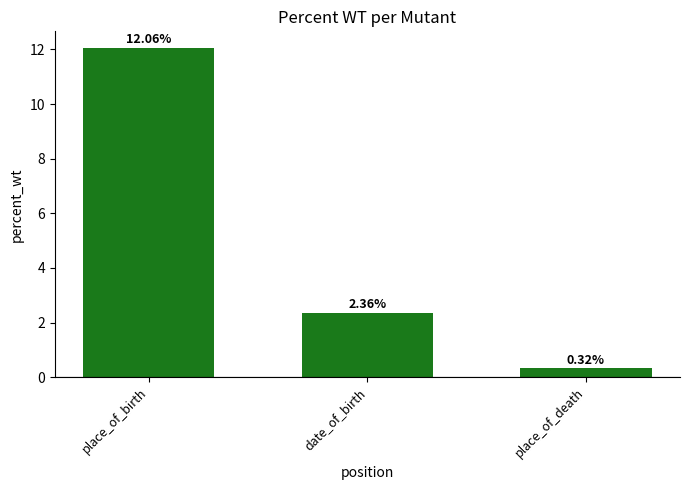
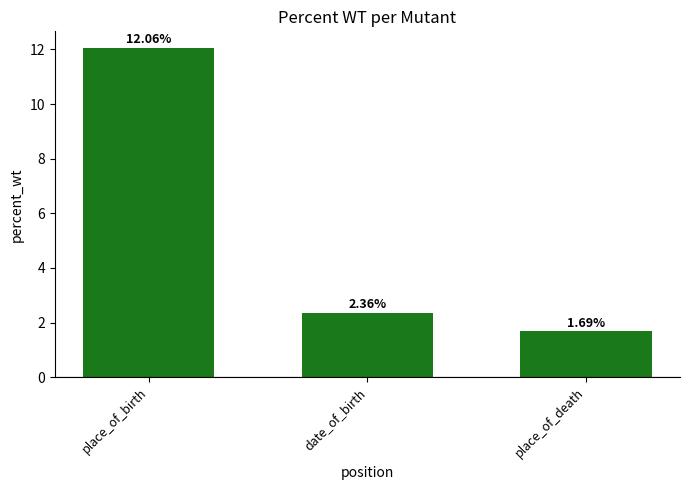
place_of_death: 0.32% -> 1.69%
